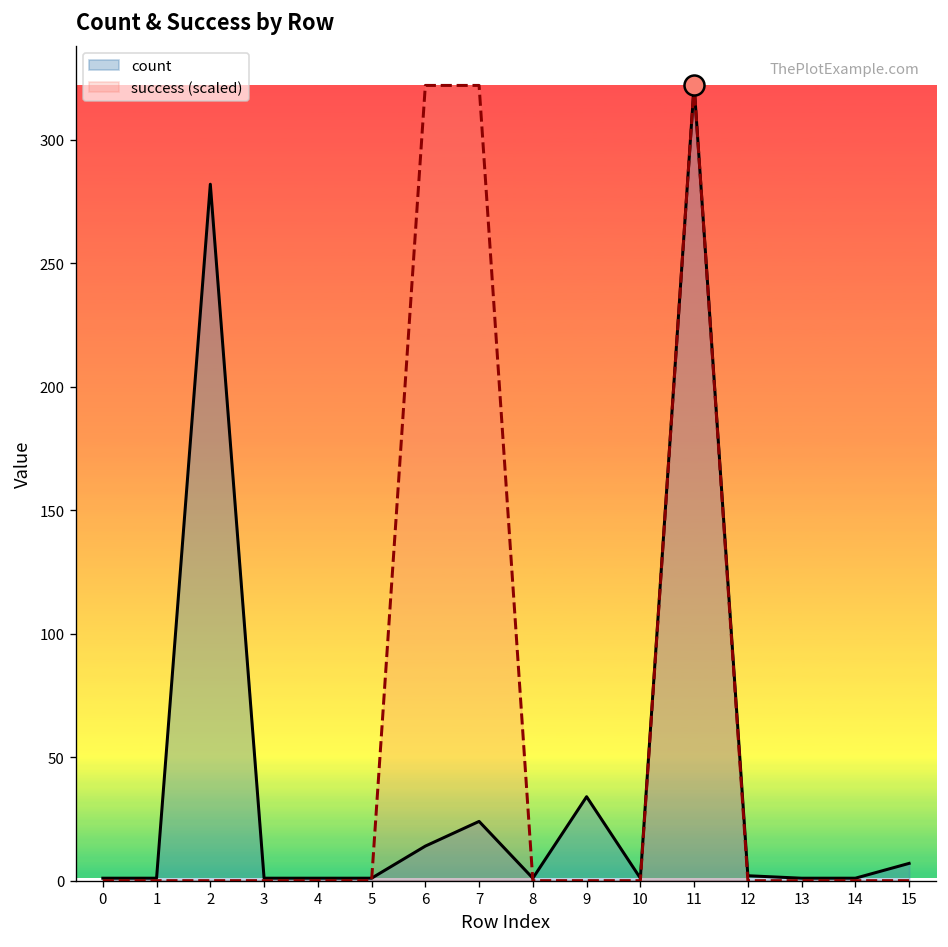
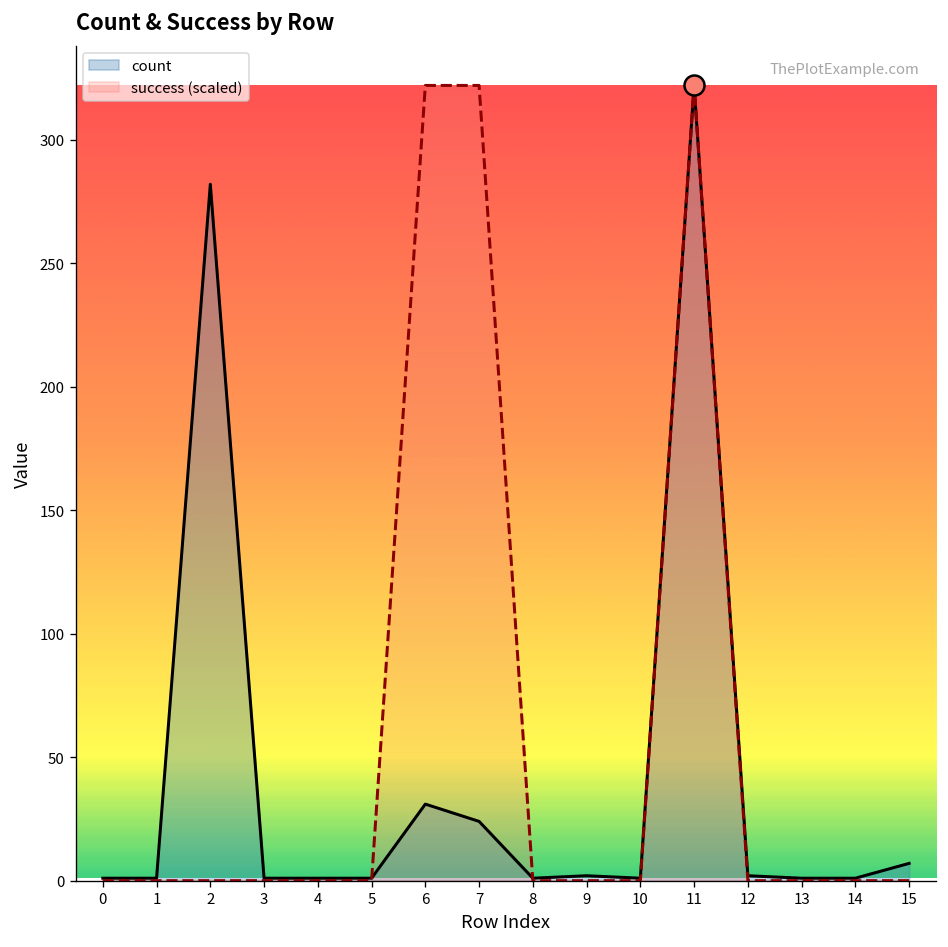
count, 6: 14 -> 31
count, 9: 34 -> 2
